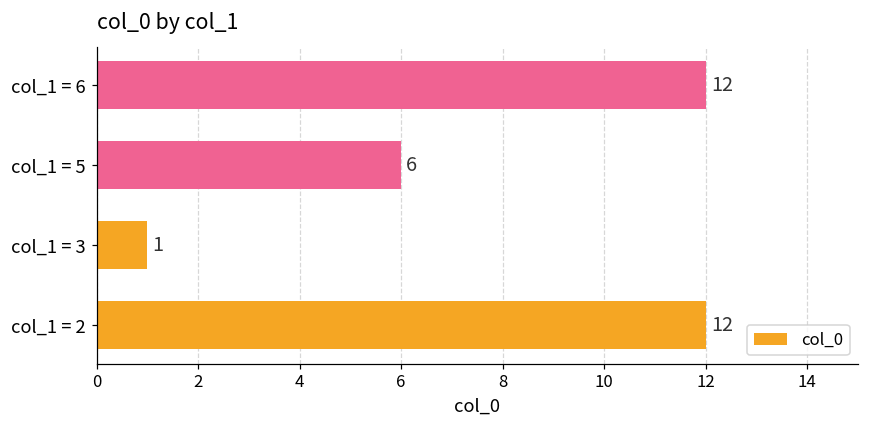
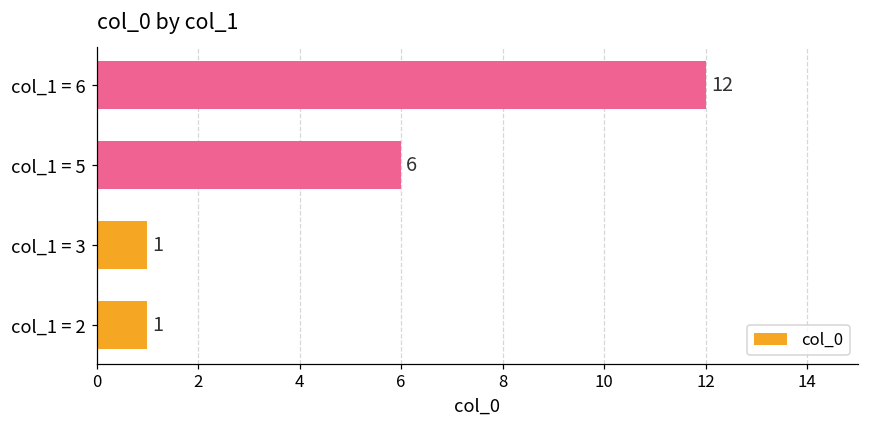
col_1 = 2: 12 -> 1
